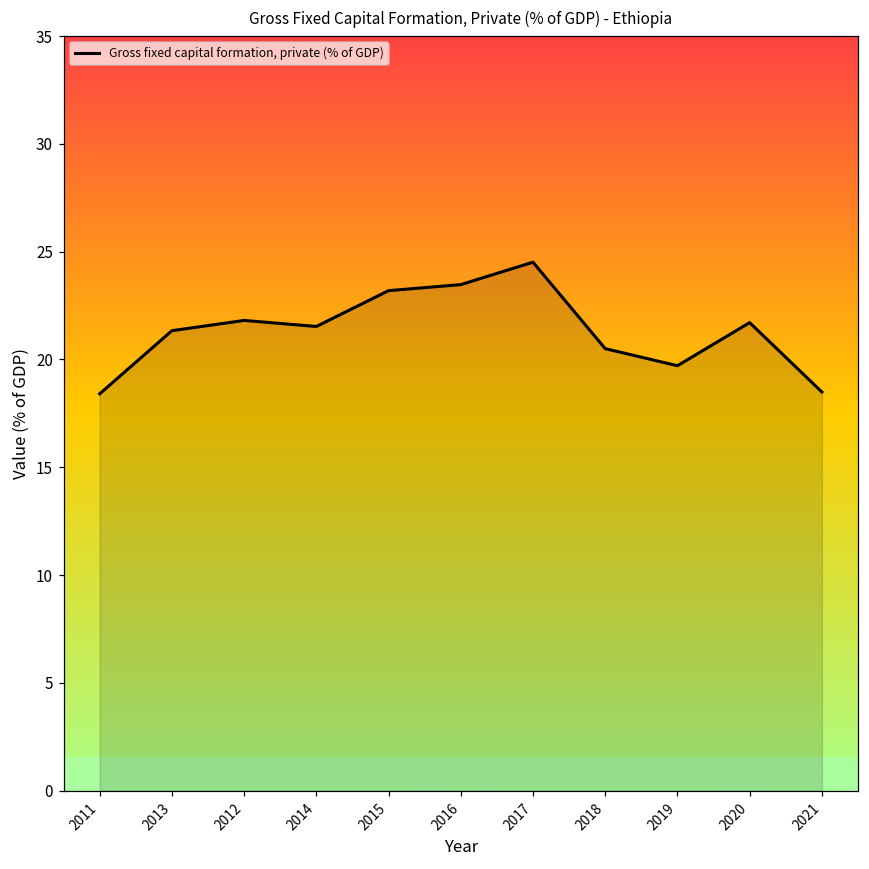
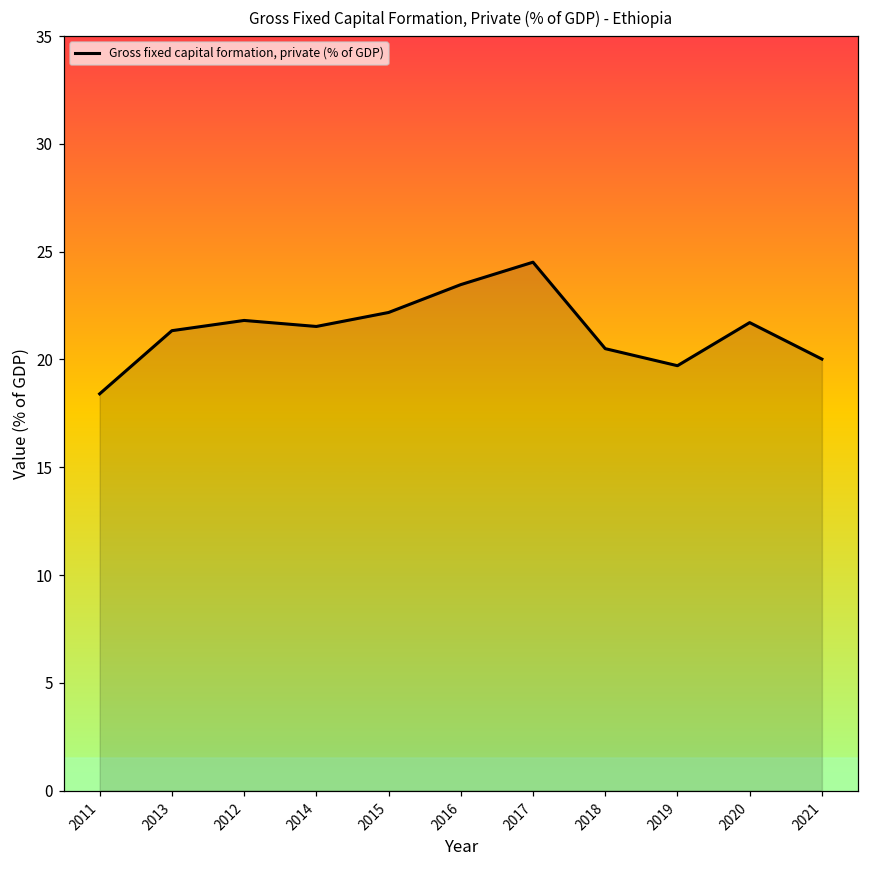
2015: 23.2 -> 22.2
2021: 18.5 -> 20.0
